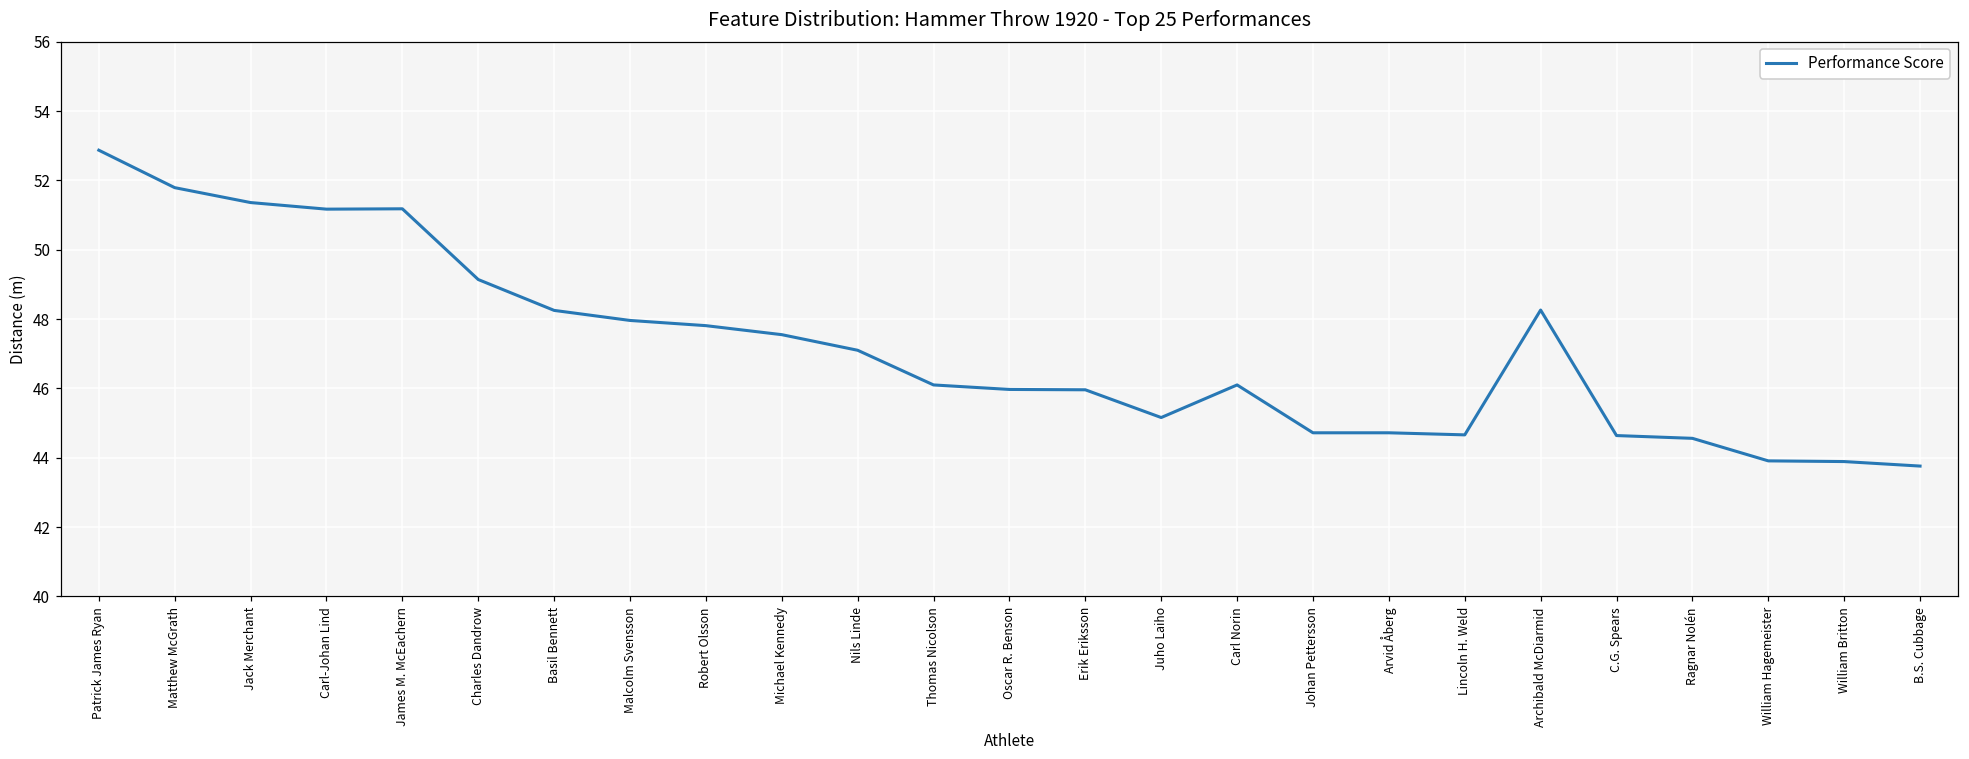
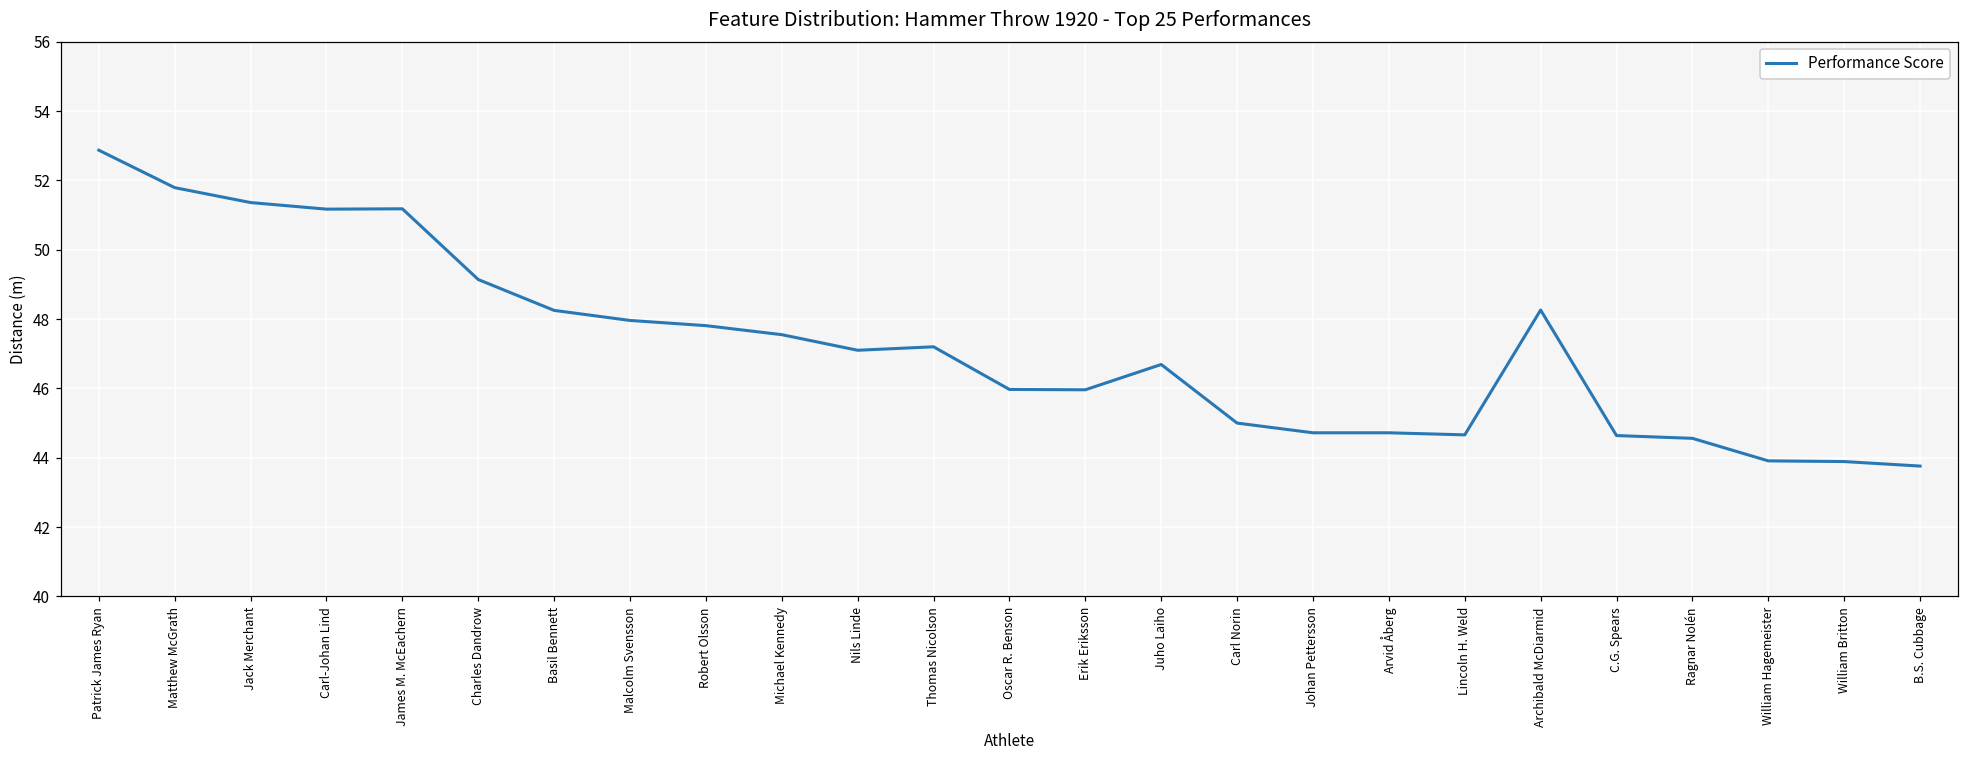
Thomas Nicolson: 46.1 -> 47.2
Juho Laiho: 45.2 -> 46.7
Carl Norin: 46.1 -> 45.0
